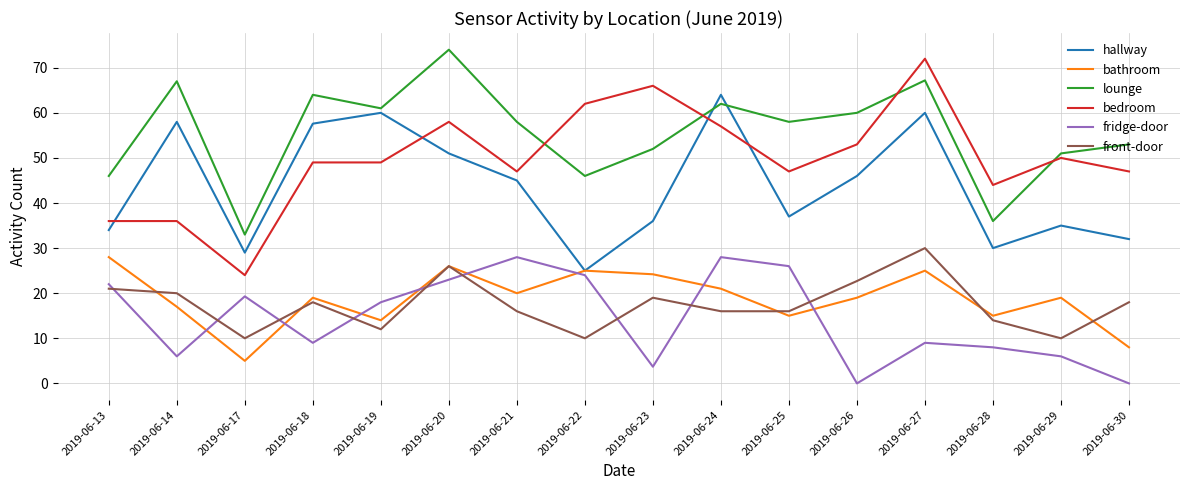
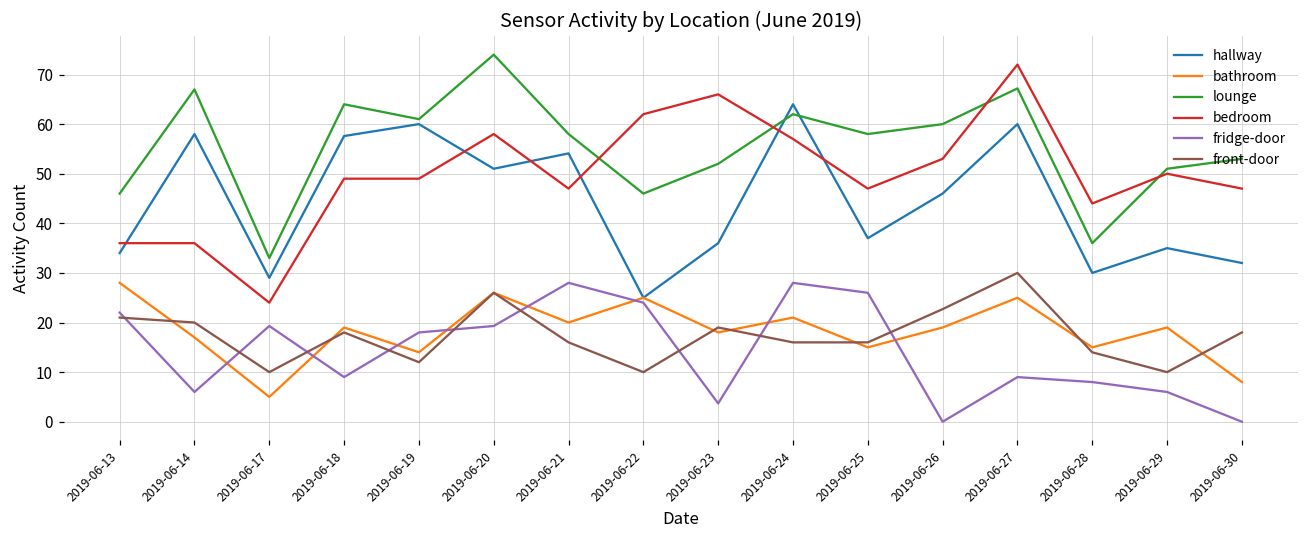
fridge-door, 2019-06-20: 23 -> 19
hallway, 2019-06-21: 45 -> 54
bathroom, 2019-06-23: 24 -> 18
